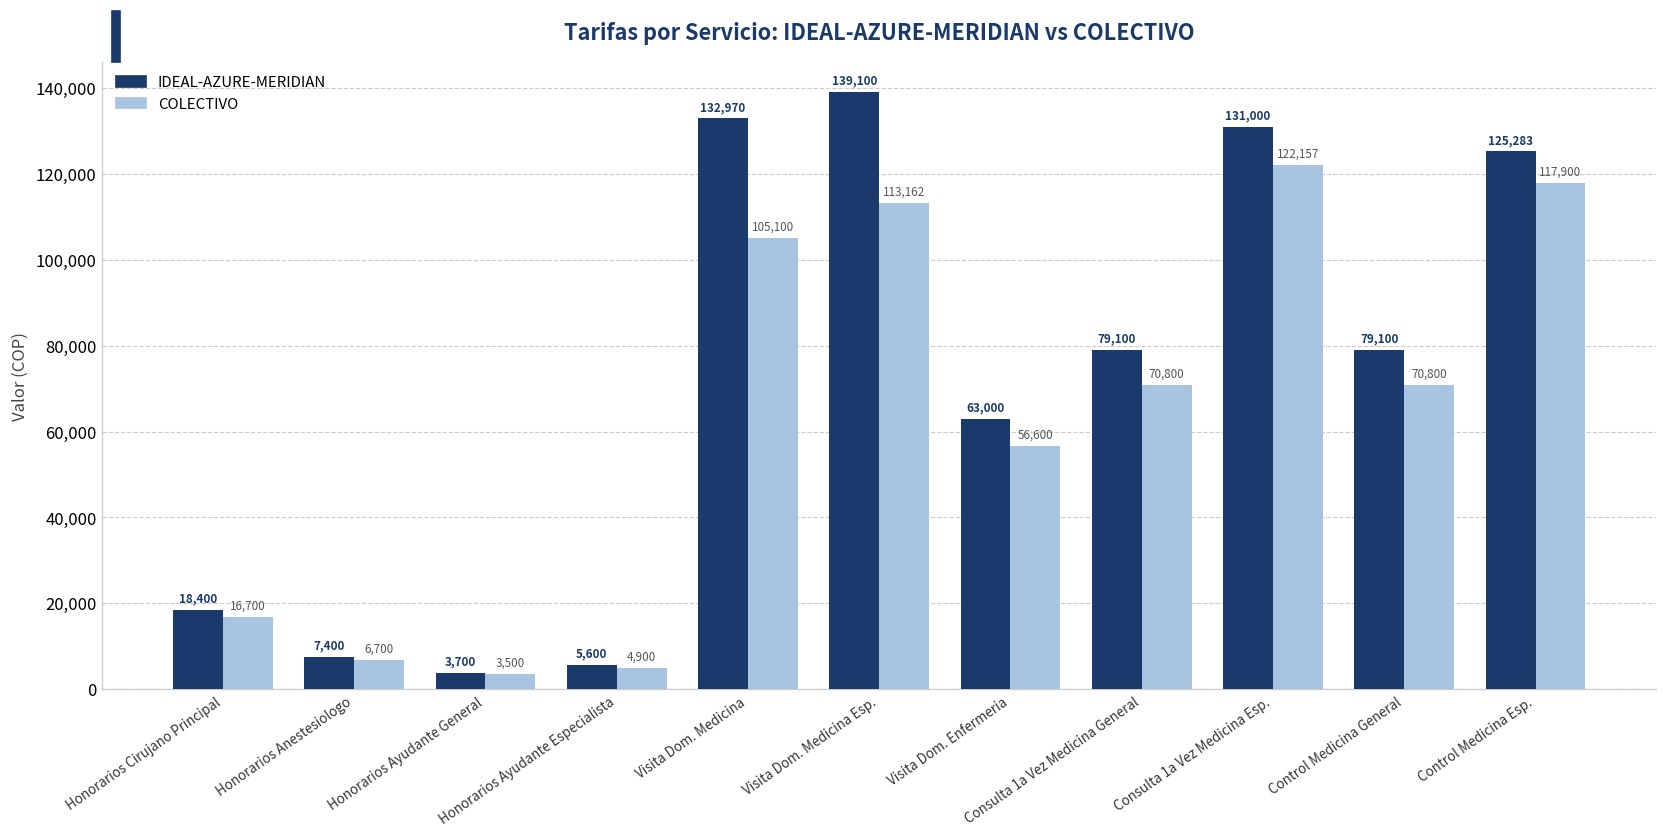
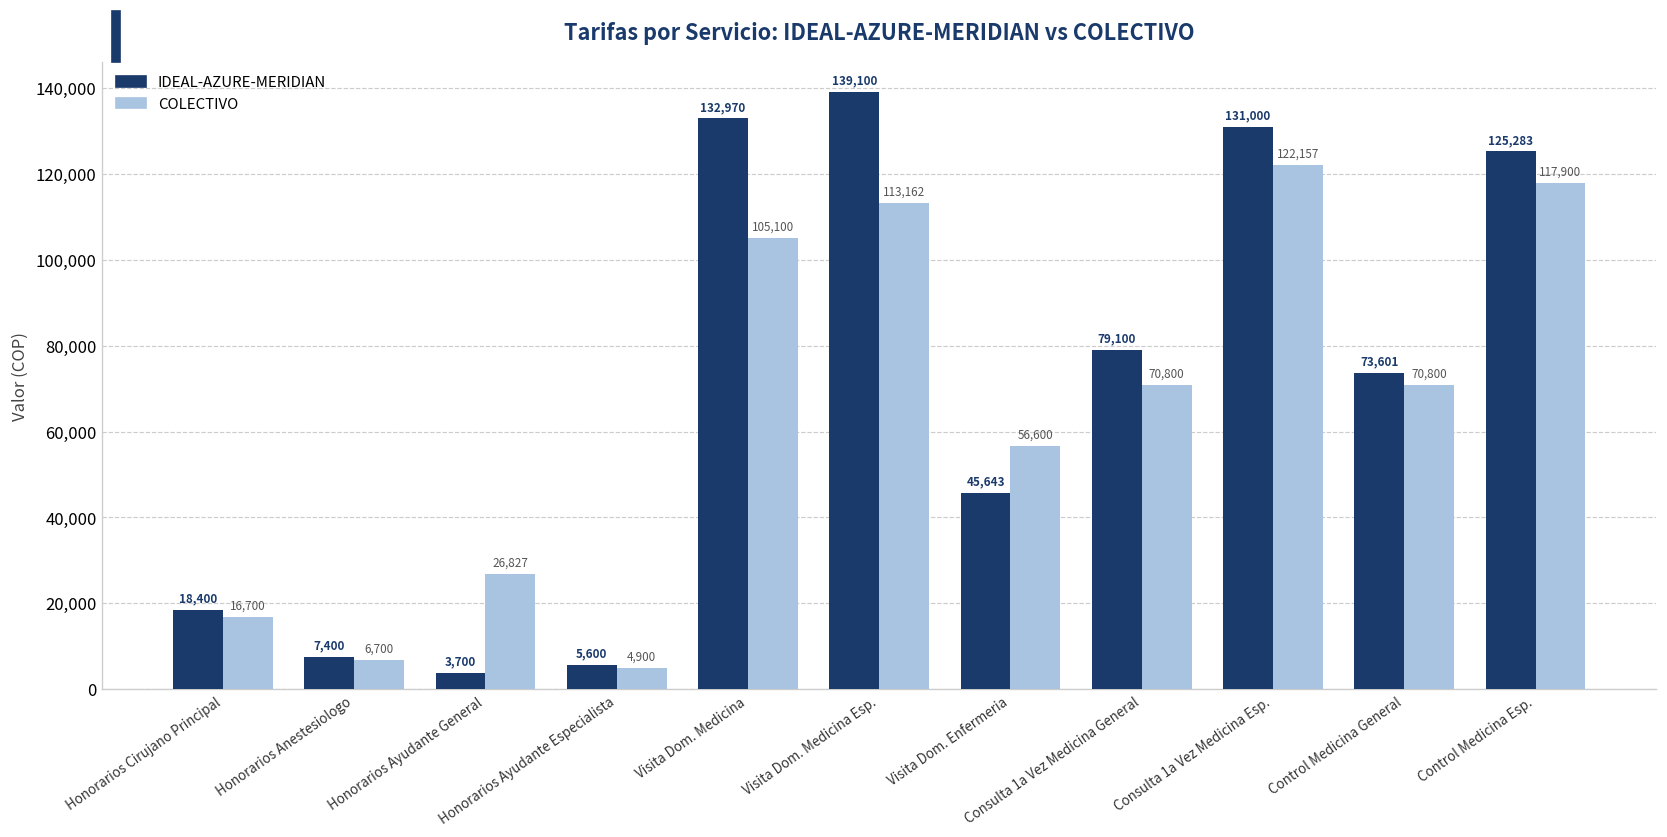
COLECTIVO, Honorarios Ayudante General: 3,500 -> 26,827
IDEAL-AZURE-MERIDIAN, Visita Dom. Enfermeria: 63,000 -> 45,643
IDEAL-AZURE-MERIDIAN, Control Medicina General: 79,100 -> 73,601
